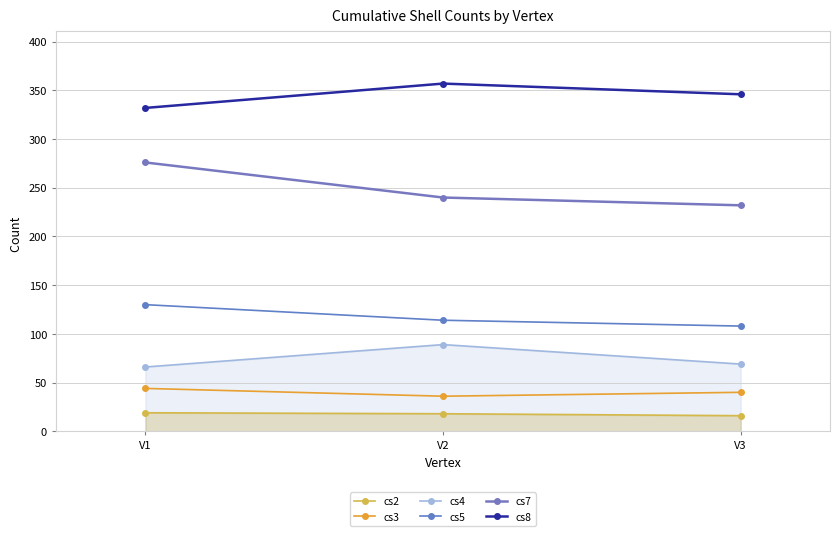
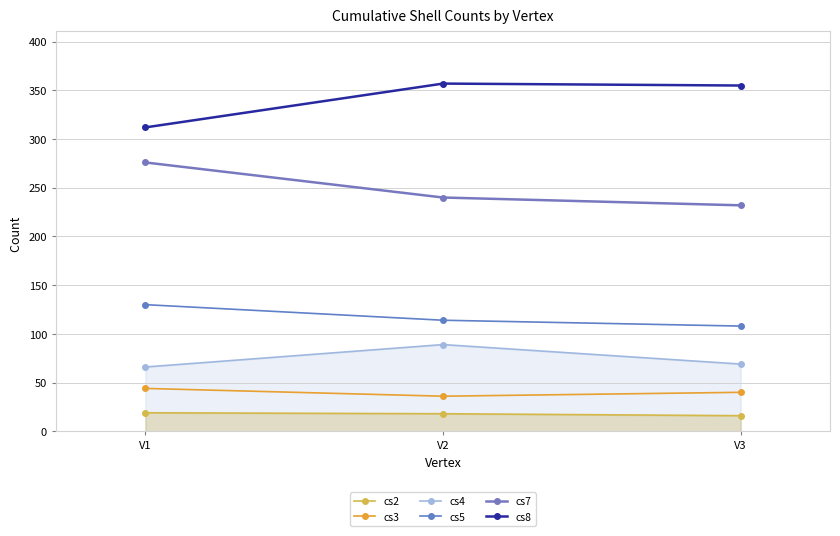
cs8, V1: 330 -> 310
cs8, V3: 350 -> 360
